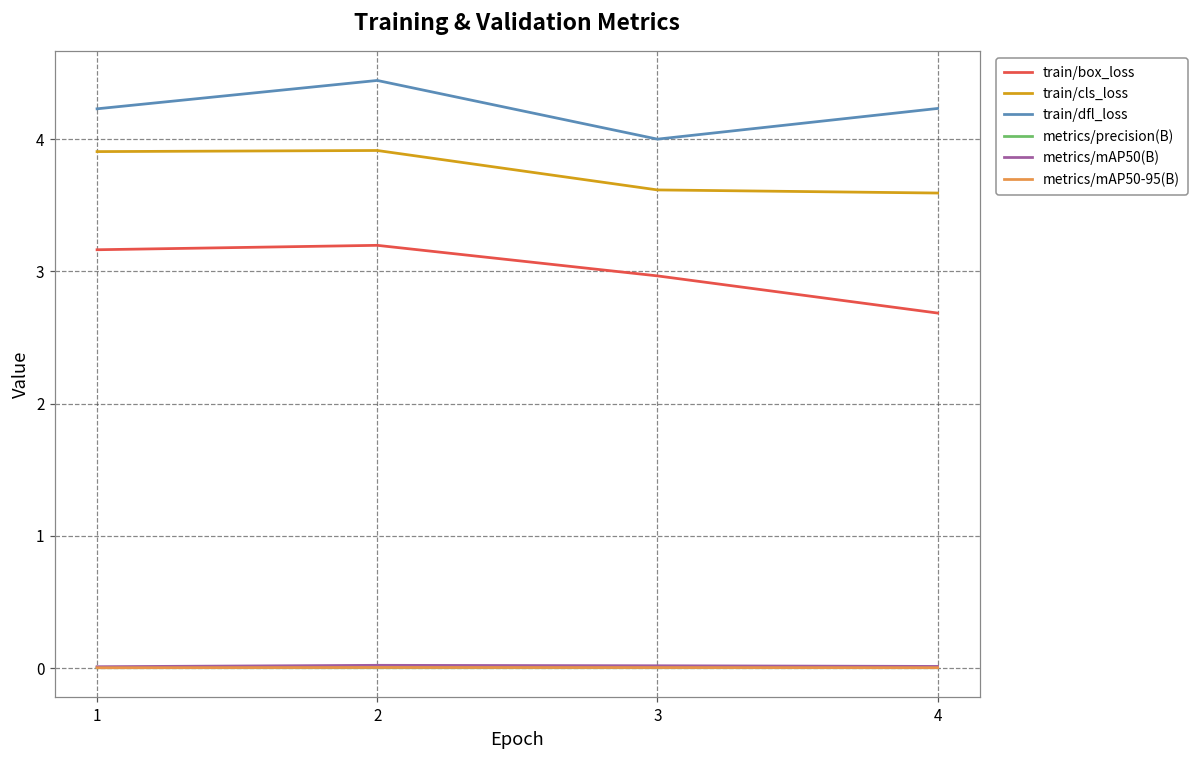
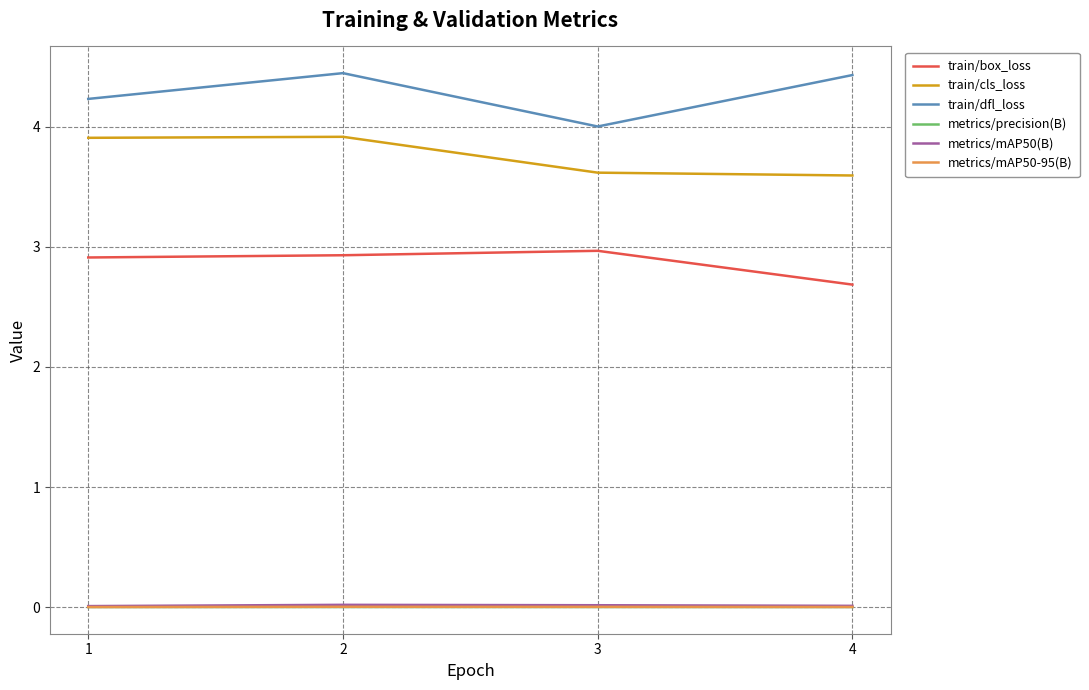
train/box_loss, 1: 3.16 -> 2.91
train/box_loss, 2: 3.20 -> 2.93
train/dfl_loss, 4: 4.23 -> 4.43
